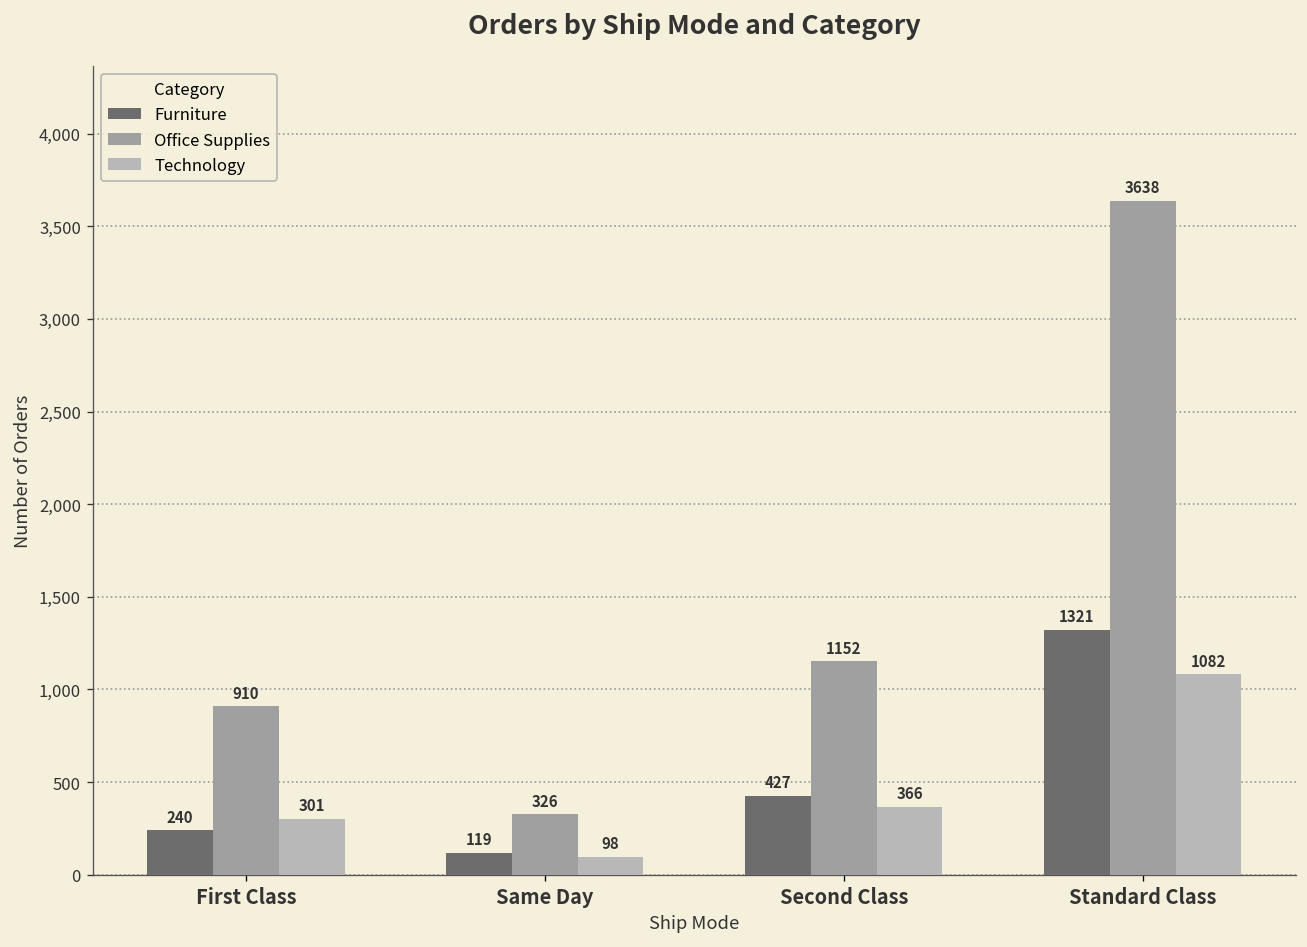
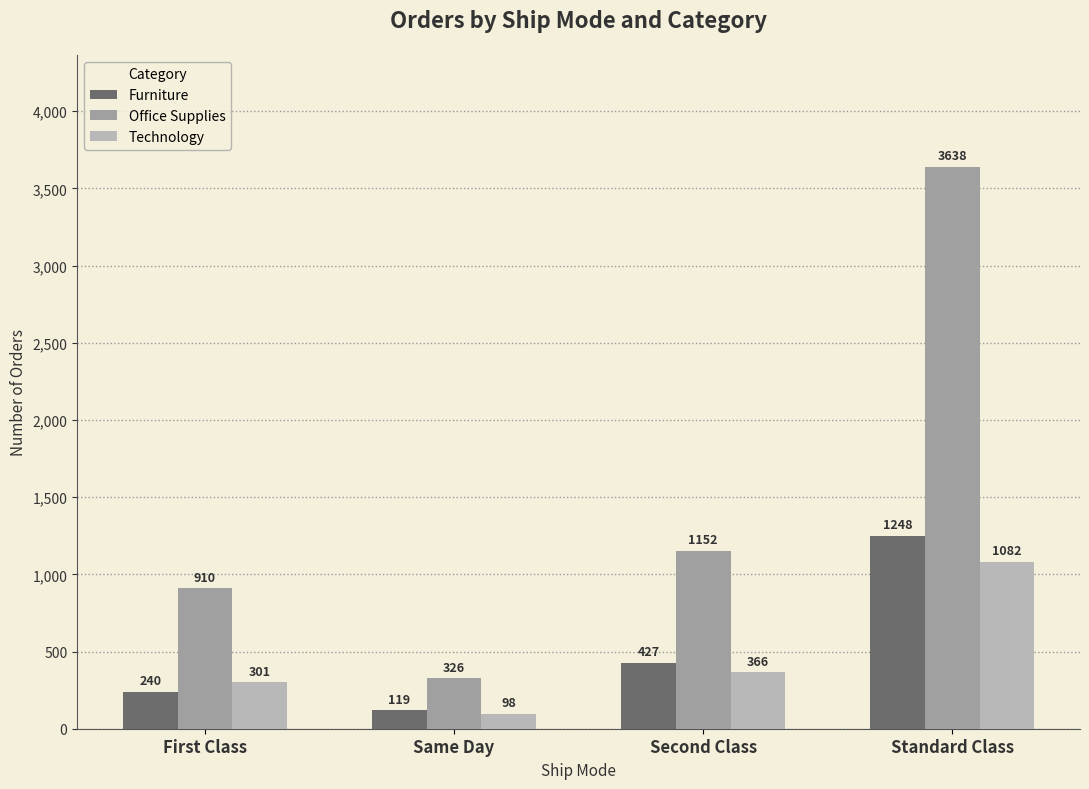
Furniture, Standard Class: 1321 -> 1248
